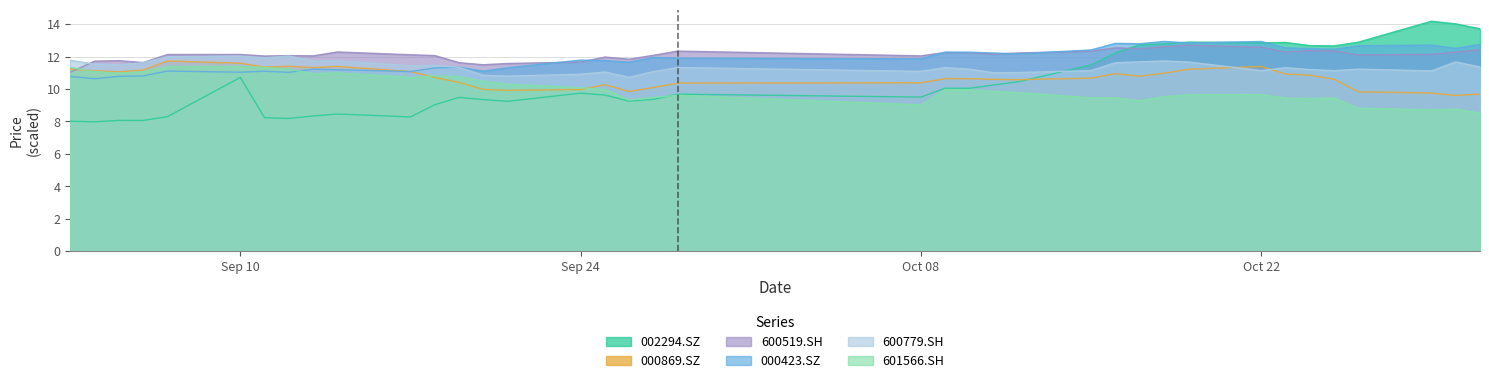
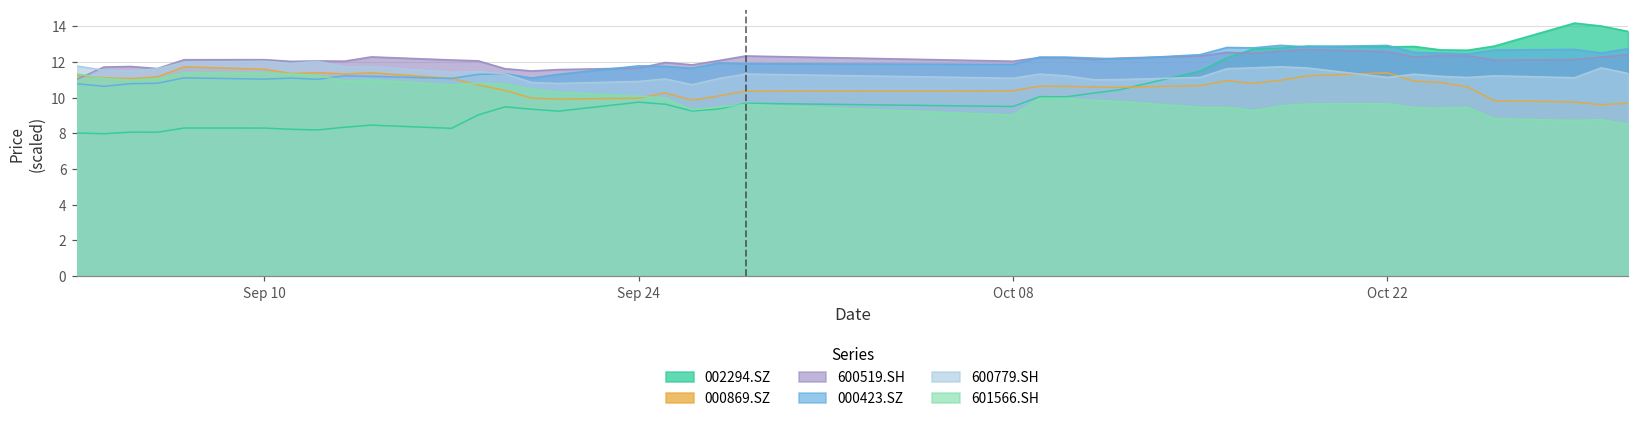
002294.SZ, Sep 10: 10.7 -> 8.3
